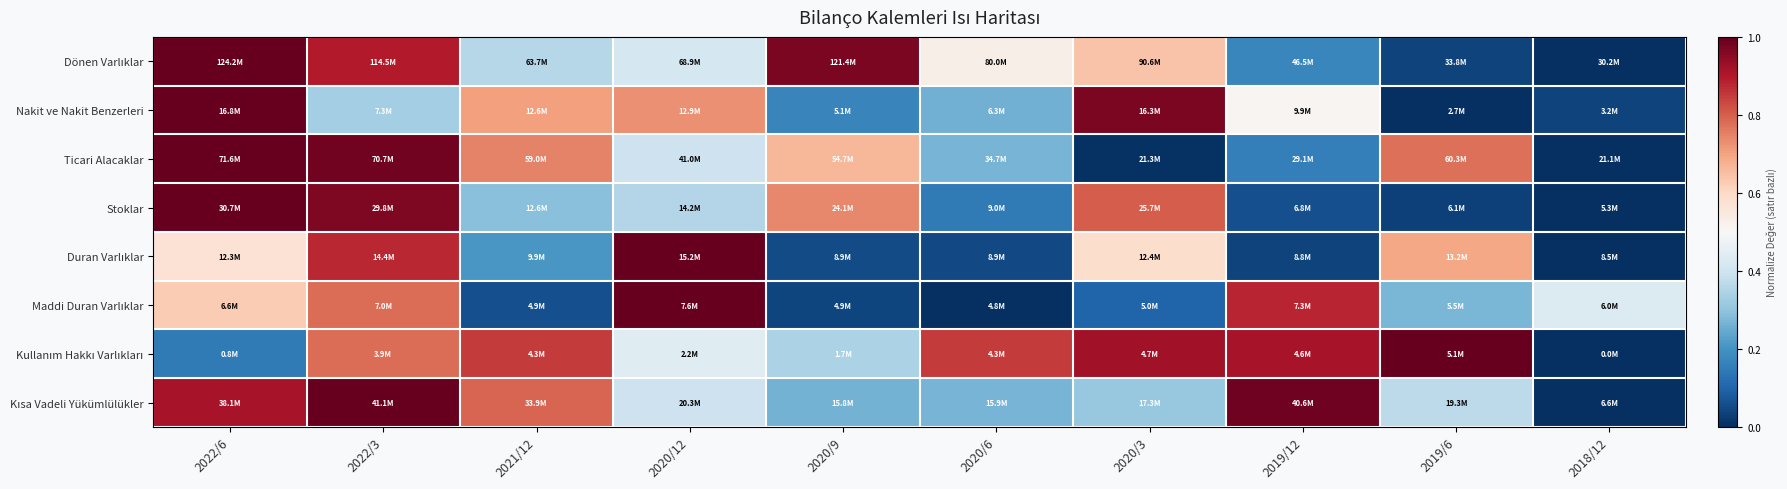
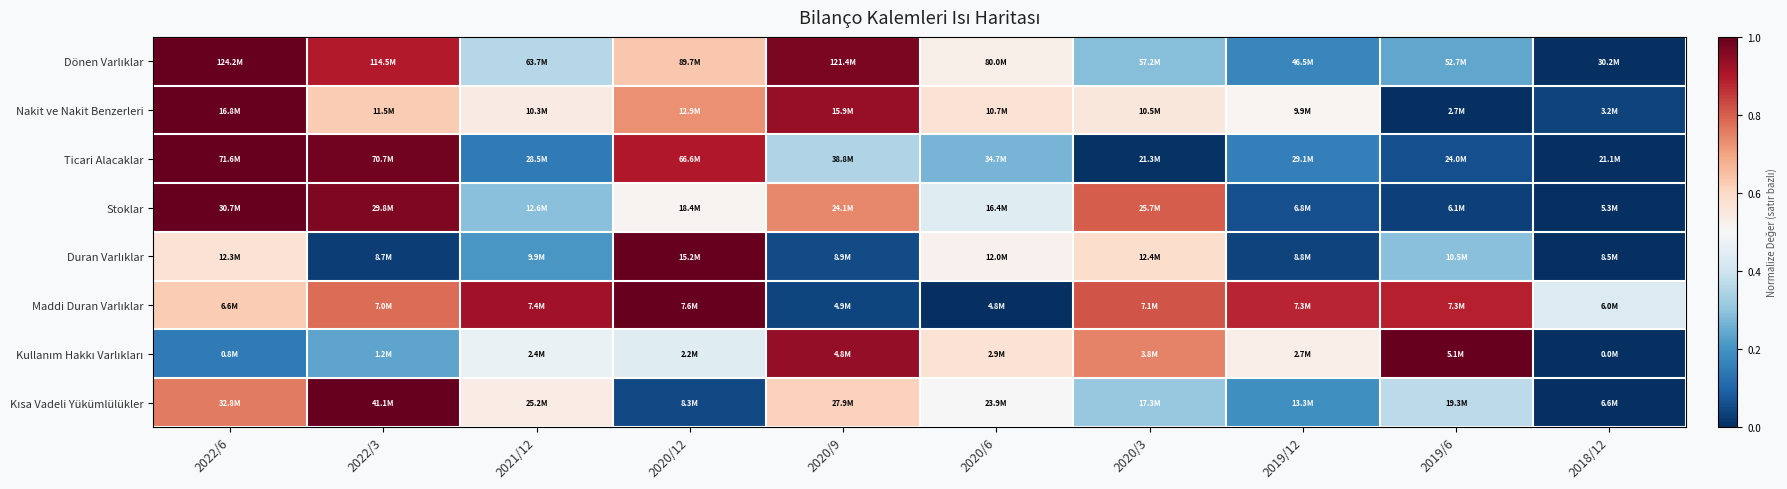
Dönen Varlıklar, 2020/12: 68.9M -> 89.7M
Dönen Varlıklar, 2020/3: 90.6M -> 57.2M
Dönen Varlıklar, 2019/6: 33.8M -> 52.7M
Nakit ve Nakit Benzerleri, 2022/3: 7.3M -> 11.5M
Nakit ve Nakit Benzerleri, 2021/12: 12.6M -> 10.3M
Nakit ve Nakit Benzerleri, 2020/9: 5.1M -> 15.9M
Nakit ve Nakit Benzerleri, 2020/6: 6.3M -> 10.7M
Nakit ve Nakit Benzerleri, 2020/3: 16.3M -> 10.5M
Ticari Alacaklar, 2021/12: 59.0M -> 28.5M
Ticari Alacaklar, 2020/12: 41.0M -> 66.6M
Ticari Alacaklar, 2020/9: 54.7M -> 38.8M
Ticari Alacaklar, 2019/6: 60.3M -> 24.0M
Stoklar, 2020/12: 14.2M -> 18.4M
Stoklar, 2020/6: 9.0M -> 16.4M
Duran Varlıklar, 2022/3: 14.4M -> 8.7M
Duran Varlıklar, 2020/6: 8.9M -> 12.0M
Duran Varlıklar, 2019/6: 13.2M -> 10.5M
Maddi Duran Varlıklar, 2021/12: 4.9M -> 7.4M
Maddi Duran Varlıklar, 2020/3: 5.0M -> 7.1M
Maddi Duran Varlıklar, 2019/6: 5.5M -> 7.3M
Kullanım Hakkı Varlıkları, 2022/3: 3.9M -> 1.2M
Kullanım Hakkı Varlıkları, 2021/12: 4.3M -> 2.4M
Kullanım Hakkı Varlıkları, 2020/9: 1.7M -> 4.8M
Kullanım Hakkı Varlıkları, 2020/6: 4.3M -> 2.9M
Kullanım Hakkı Varlıkları, 2020/3: 4.7M -> 3.8M
Kullanım Hakkı Varlıkları, 2019/12: 4.6M -> 2.7M
Kısa Vadeli Yükümlülükler, 2022/6: 38.1M -> 32.8M
Kısa Vadeli Yükümlülükler, 2021/12: 33.9M -> 25.2M
Kısa Vadeli Yükümlülükler, 2020/12: 20.3M -> 8.3M
Kısa Vadeli Yükümlülükler, 2020/9: 15.8M -> 27.9M
Kısa Vadeli Yükümlülükler, 2020/6: 15.9M -> 23.9M
Kısa Vadeli Yükümlülükler, 2019/12: 40.6M -> 13.3M
